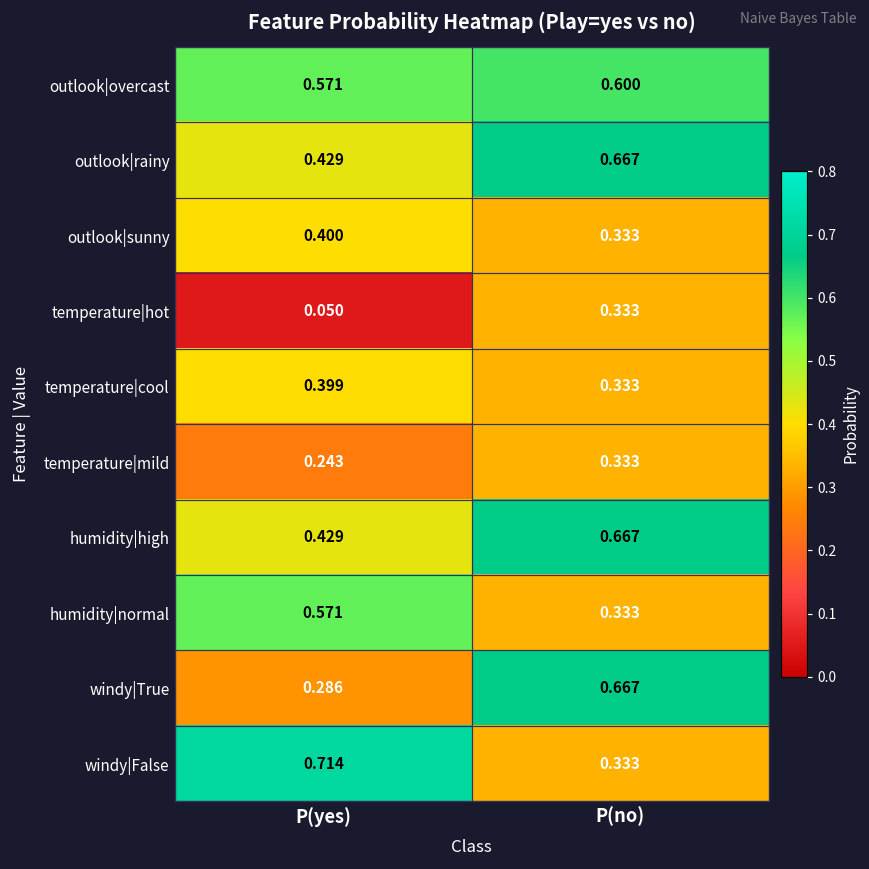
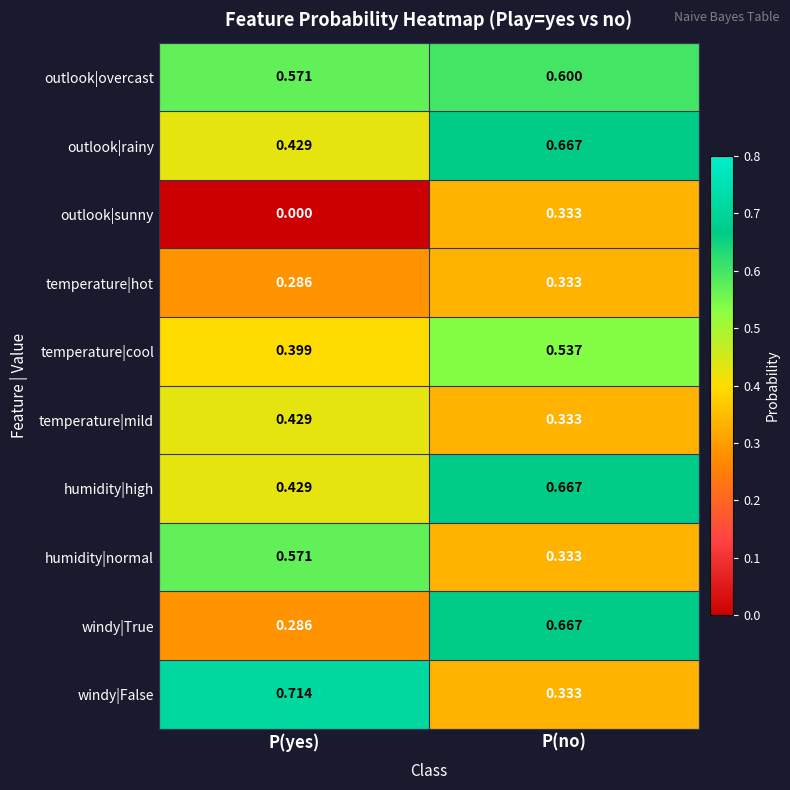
outlook|sunny, P(yes): 0.400 -> 0.000
temperature|hot, P(yes): 0.050 -> 0.286
temperature|cool, P(no): 0.333 -> 0.537
temperature|mild, P(yes): 0.243 -> 0.429
